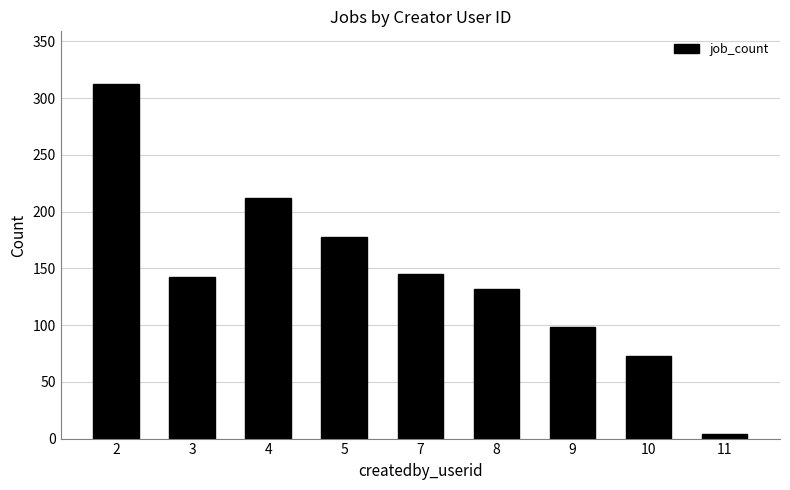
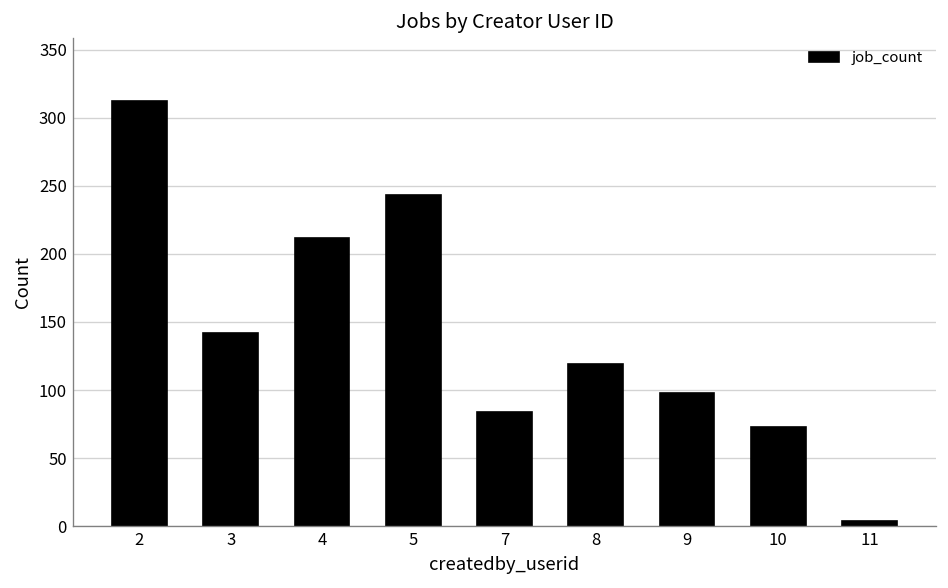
5: 178 -> 243
7: 145 -> 84
8: 132 -> 119
